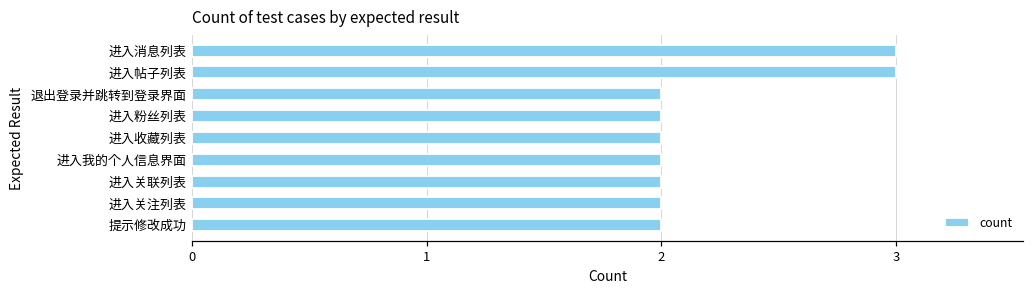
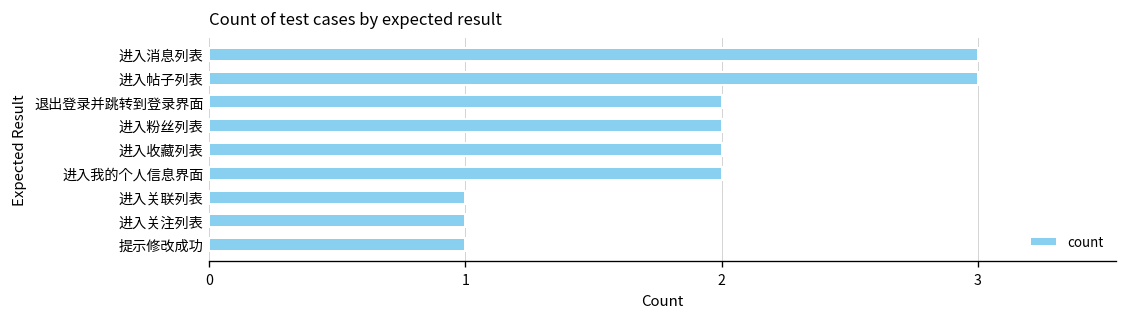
进入关联列表: 2 -> 1
进入关注列表: 2 -> 1
提示修改成功: 2 -> 1
